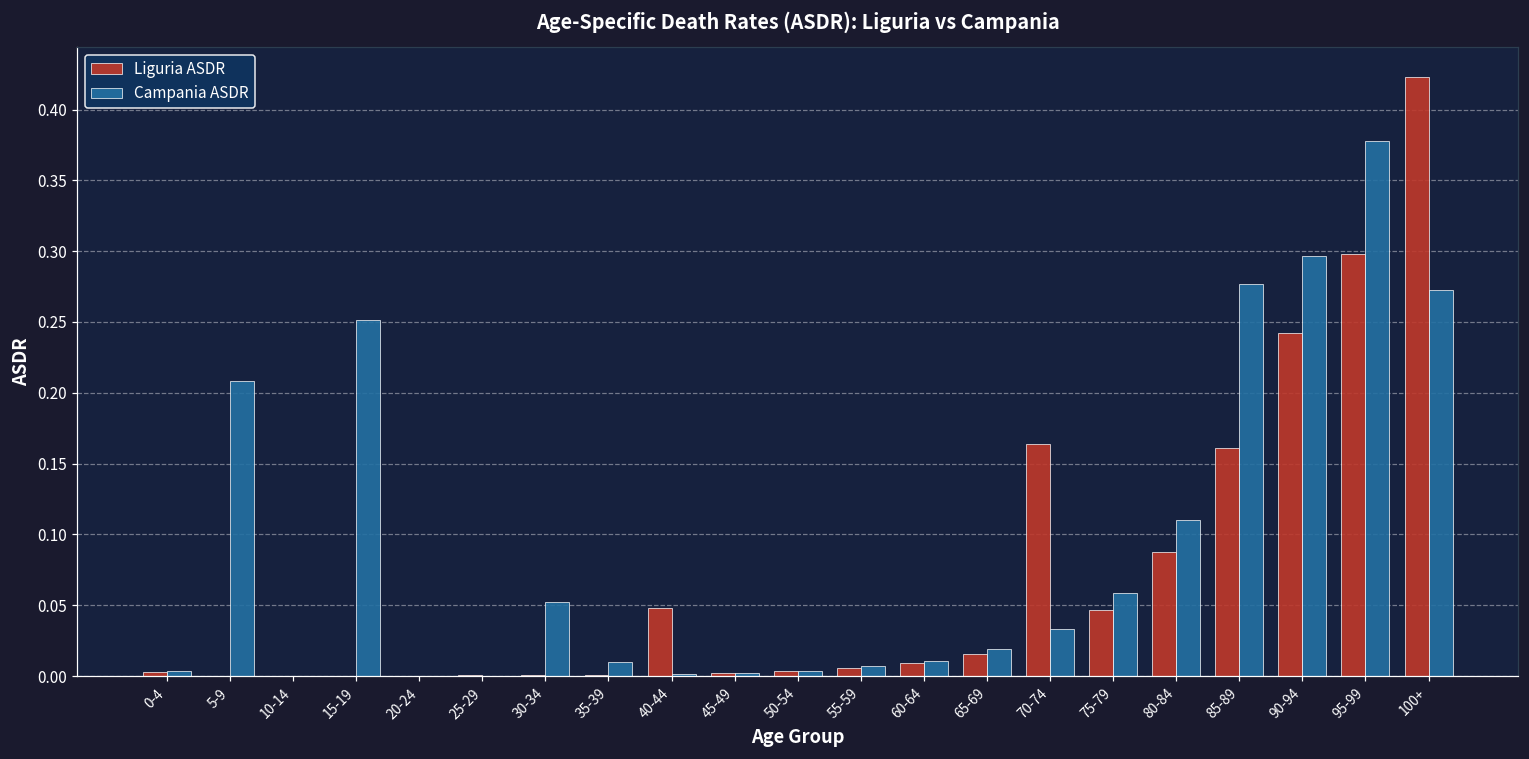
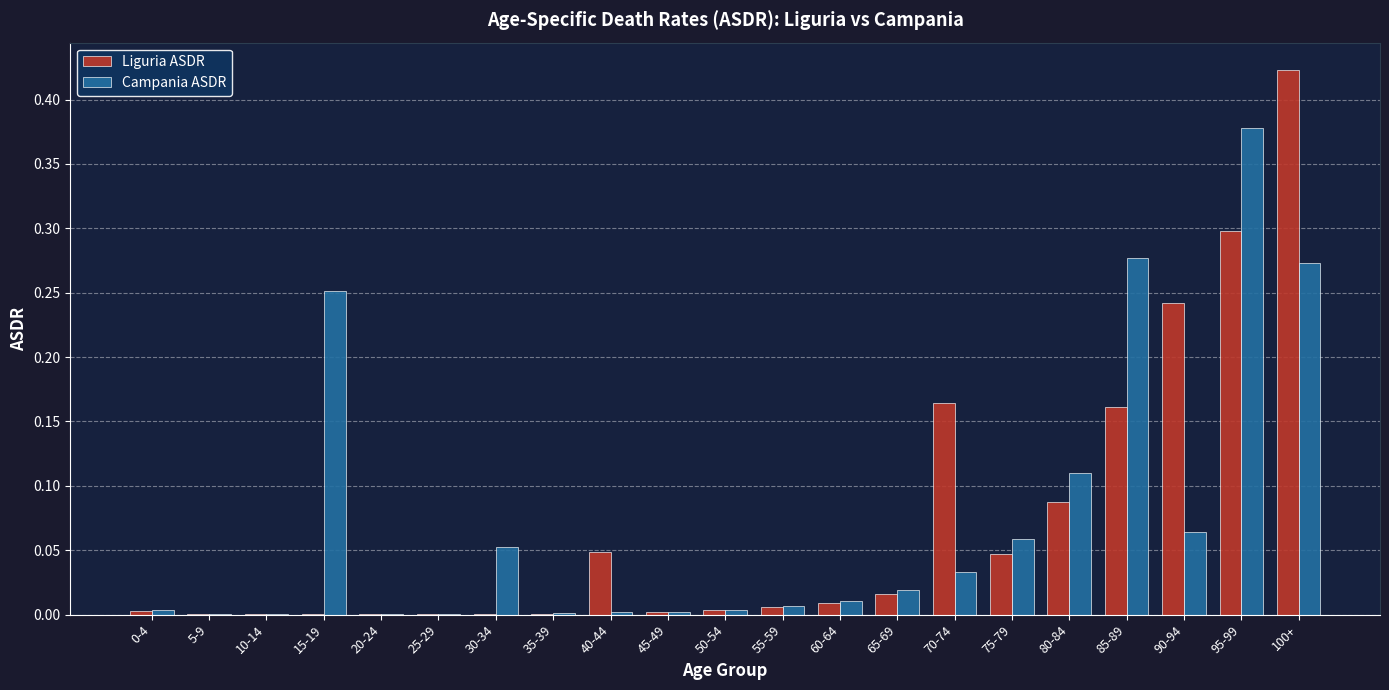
Campania ASDR, 5-9: 0.208 -> 0.000
Campania ASDR, 35-39: 0.010 -> 0.001
Campania ASDR, 90-94: 0.297 -> 0.064
